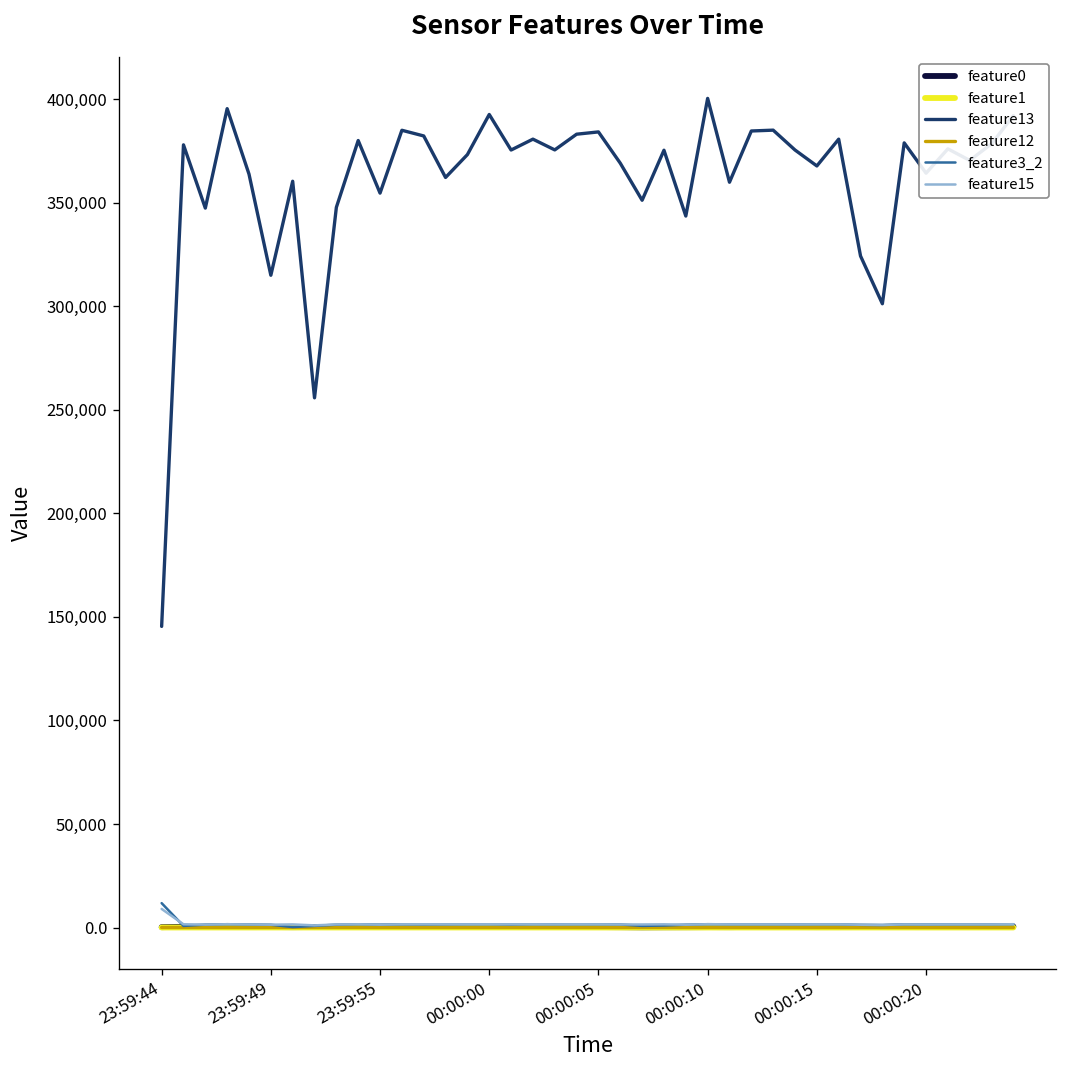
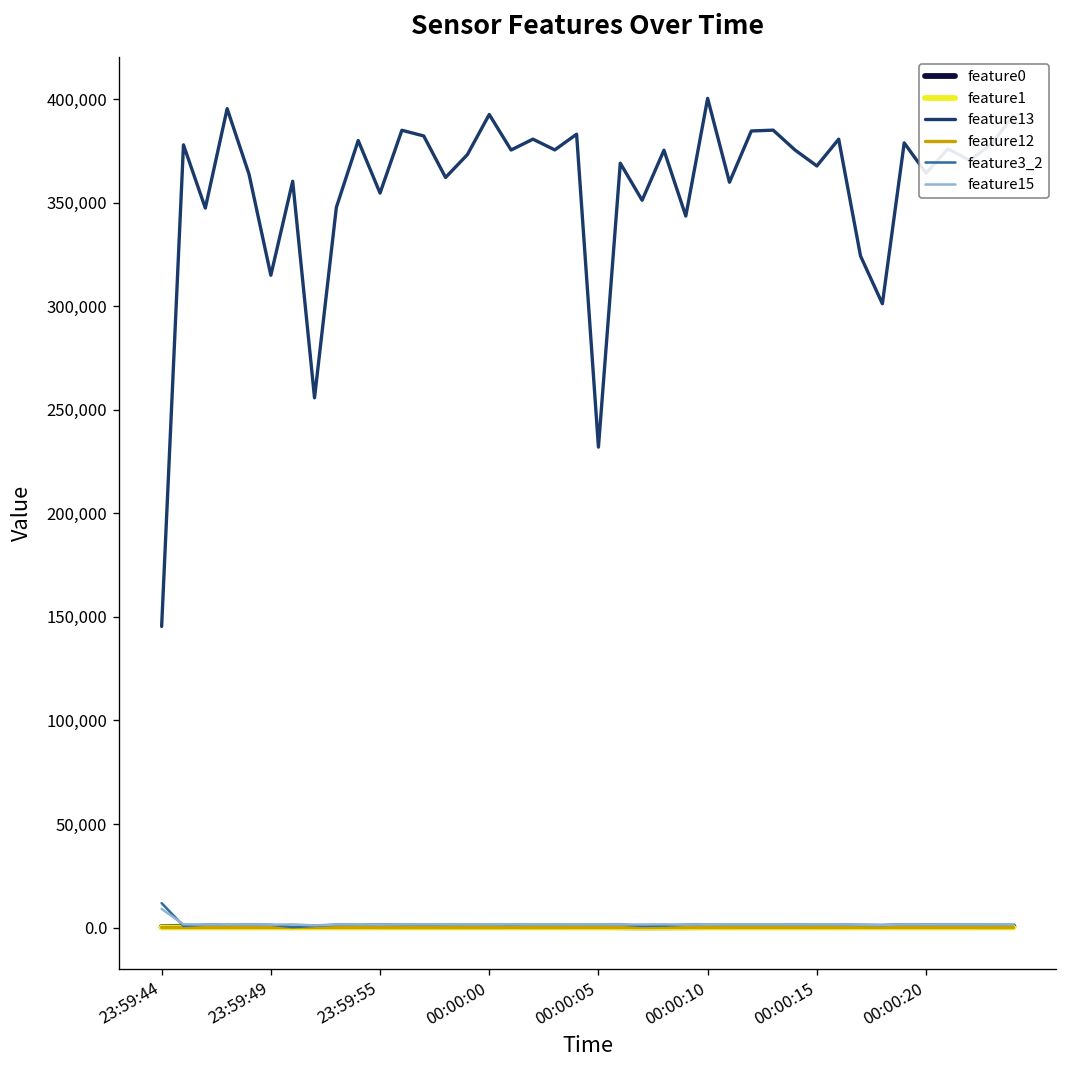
feature13, 00:00:05: 384,000 -> 232,000
